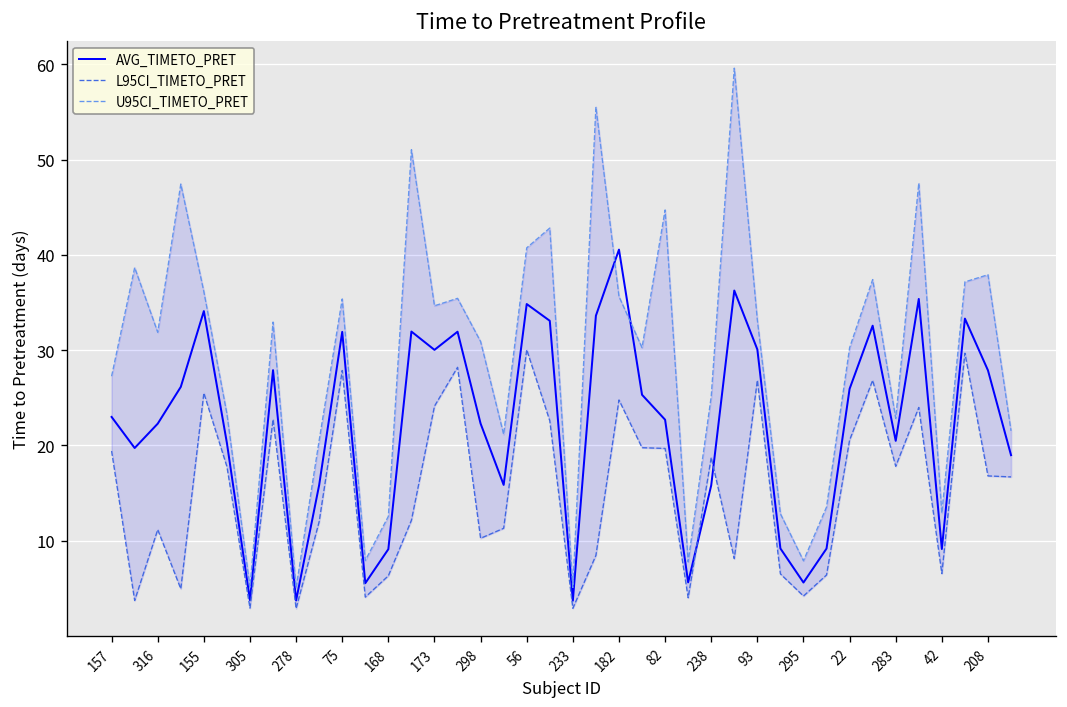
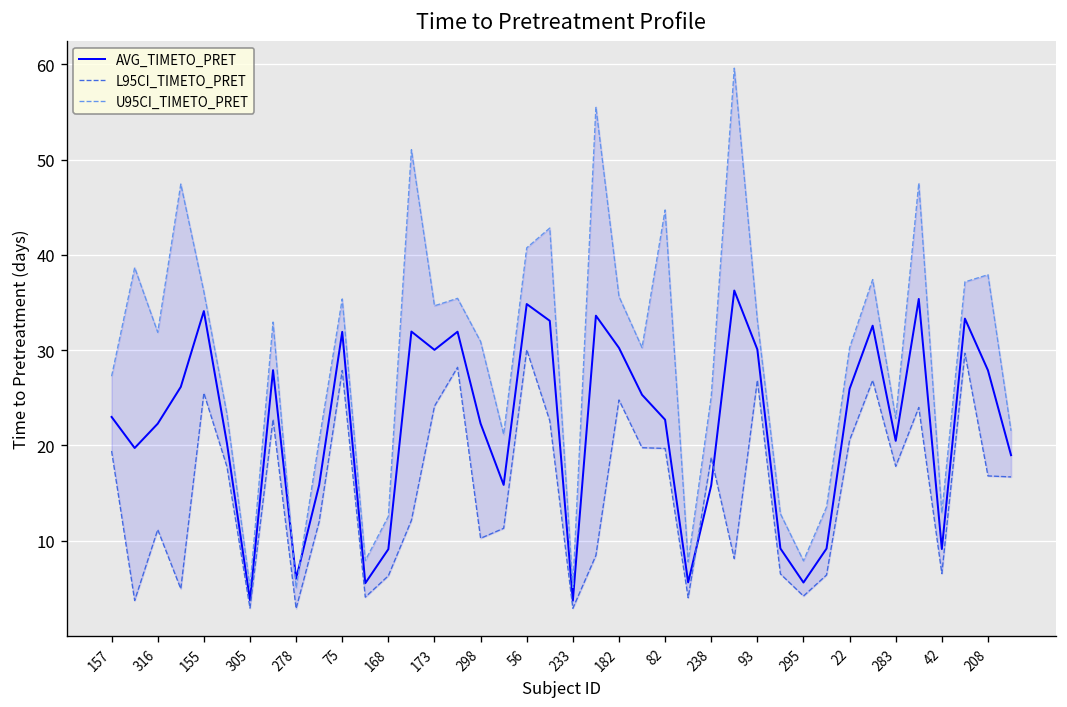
AVG_TIMETO_PRET, 278: 4 -> 6
AVG_TIMETO_PRET, 182: 41 -> 30
